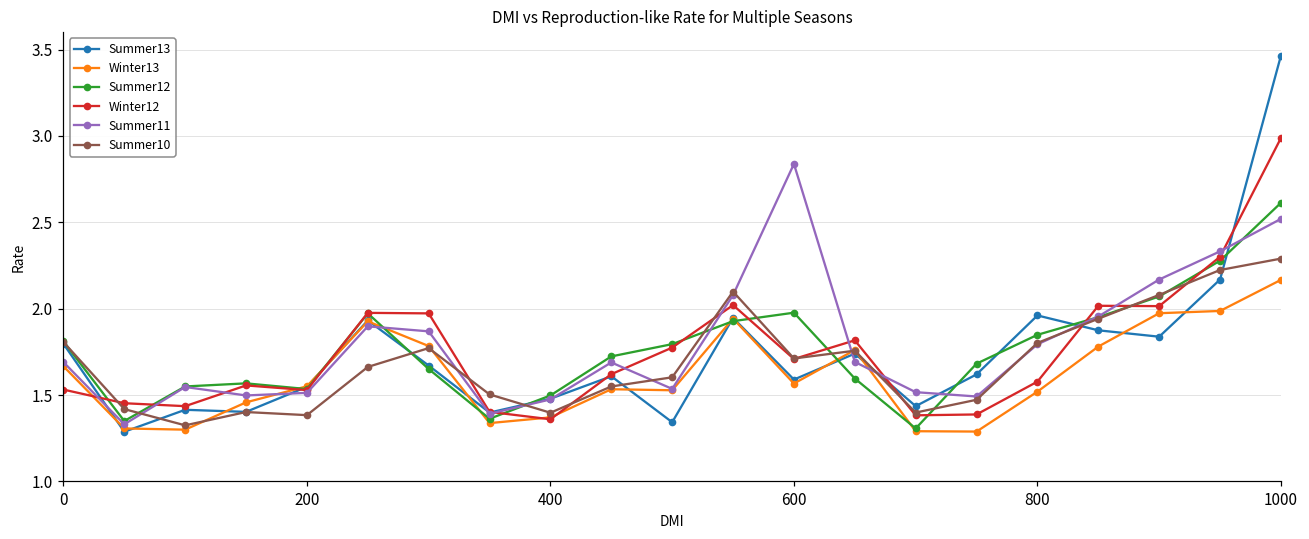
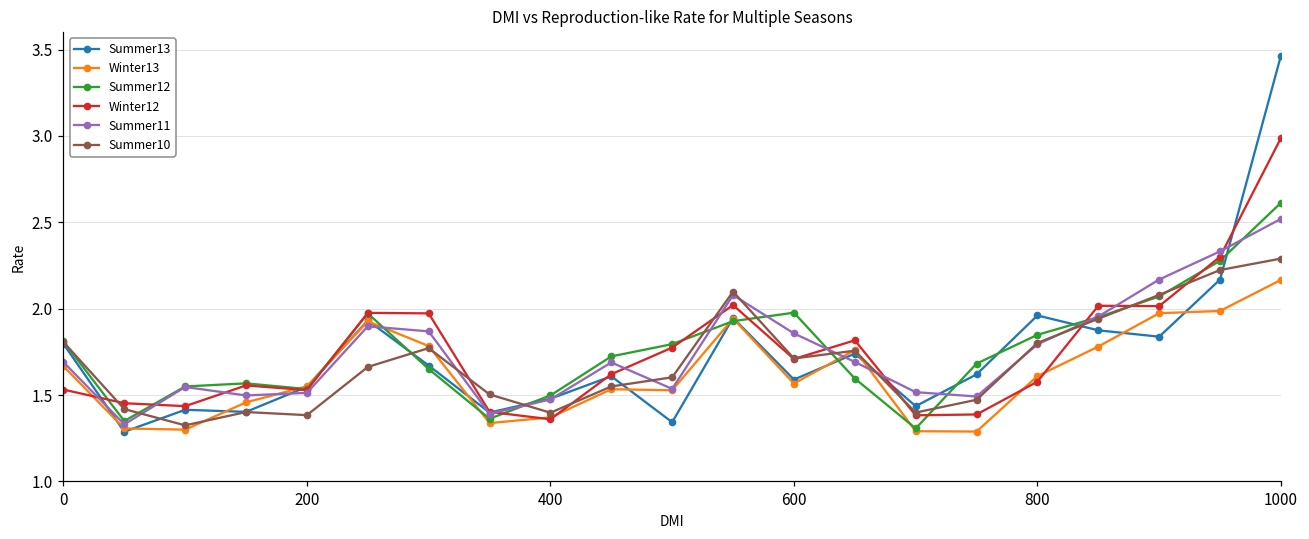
Summer11, 600: 2.84 -> 1.86
Winter13, 800: 1.52 -> 1.61
